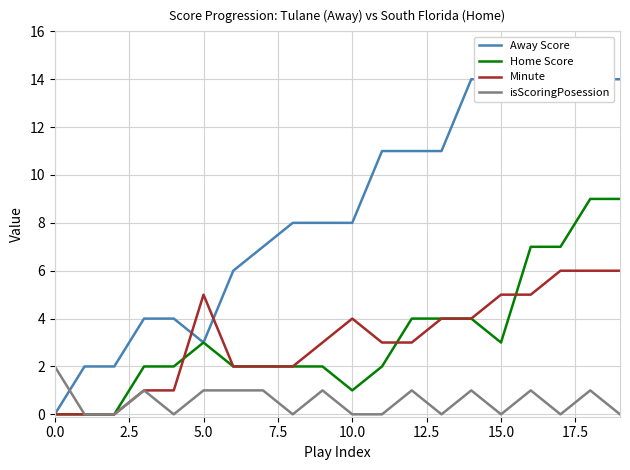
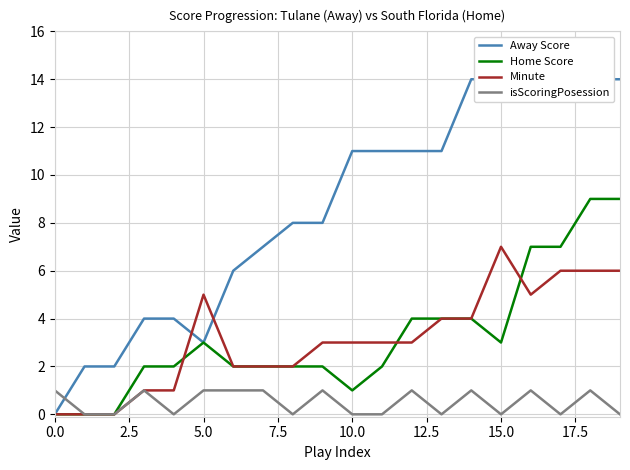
isScoringPosession, 0.0: 2 -> 1
Away Score, 10.0: 8 -> 11
Minute, 10.0: 4 -> 3
Minute, 15.0: 5 -> 7
